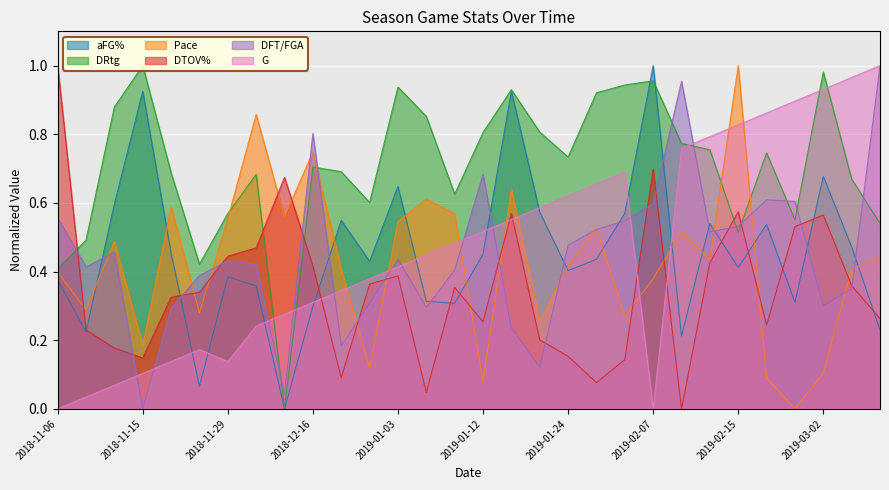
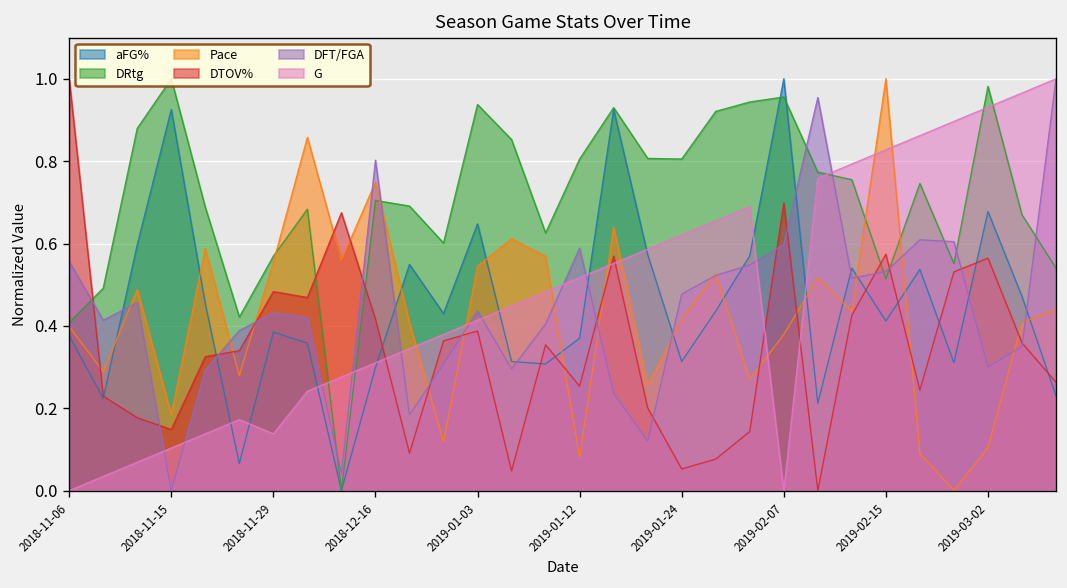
DTOV%, 2018-11-29: 0.44 -> 0.48
aFG%, 2019-01-12: 0.45 -> 0.37
DFT/FGA, 2019-01-12: 0.68 -> 0.59
aFG%, 2019-01-24: 0.40 -> 0.31
DRtg, 2019-01-24: 0.73 -> 0.81
DTOV%, 2019-01-24: 0.15 -> 0.05
